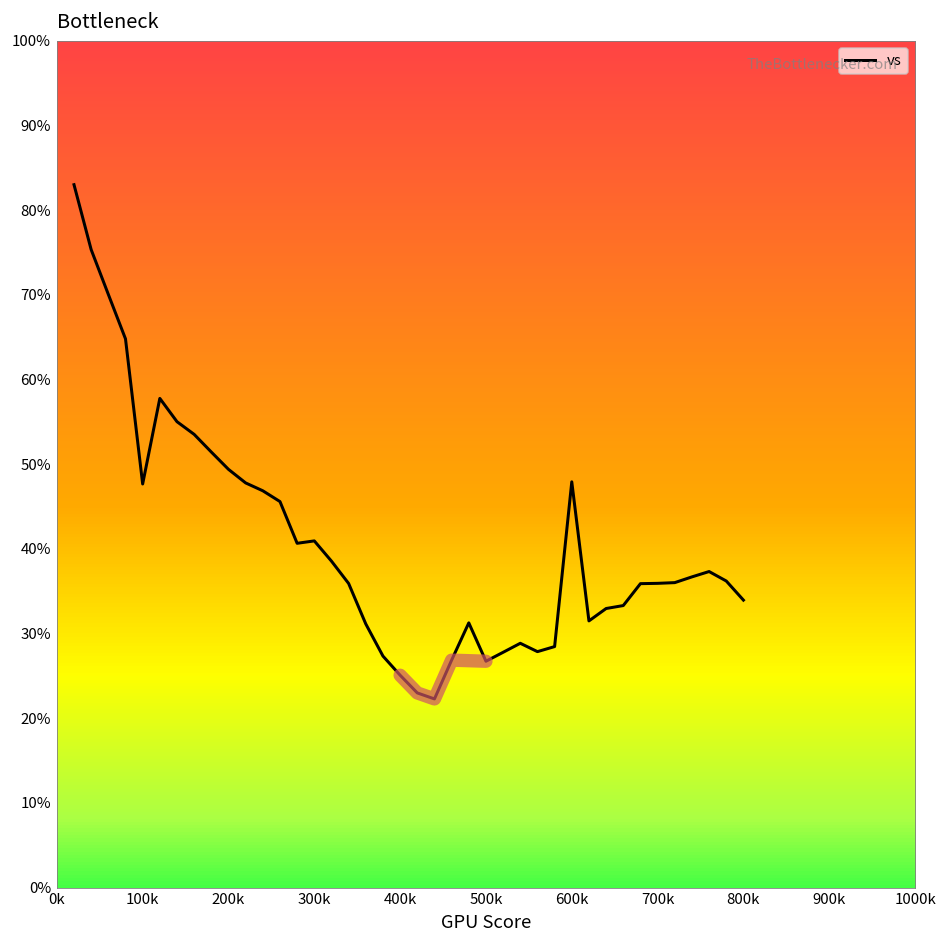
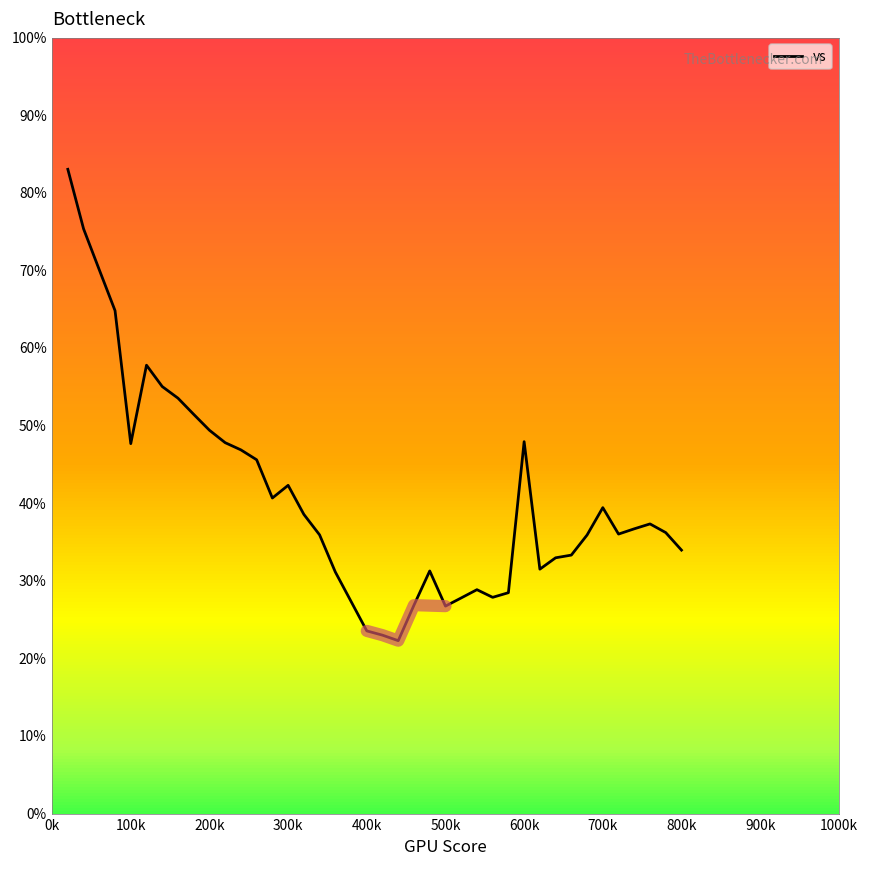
vs, 300k: 41% -> 42%
vs, 400k: 25% -> 24%
vs, 700k: 36% -> 39%
